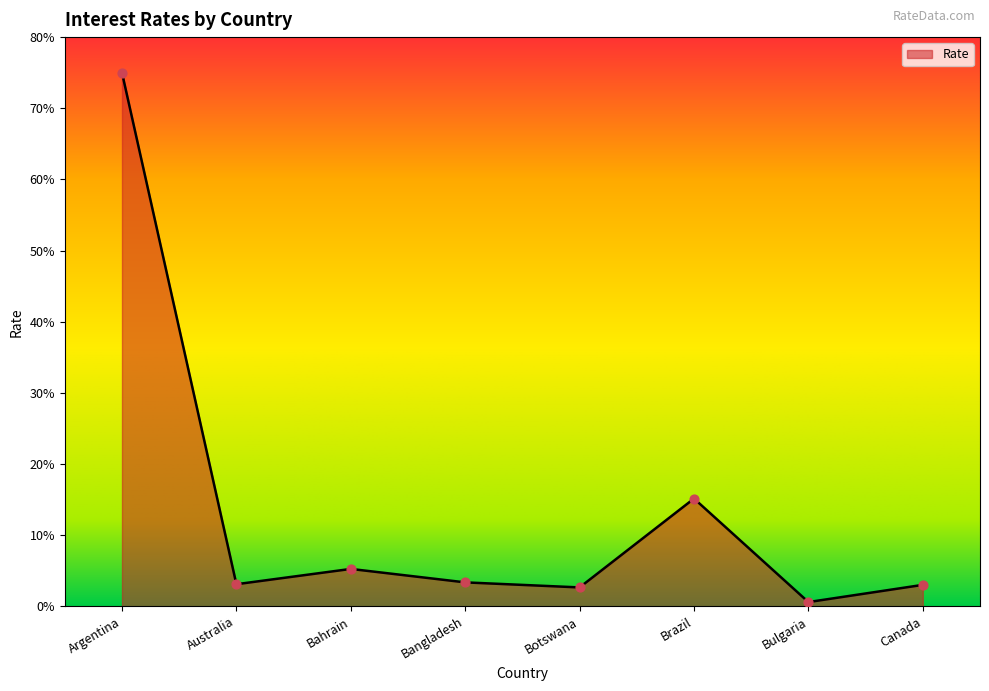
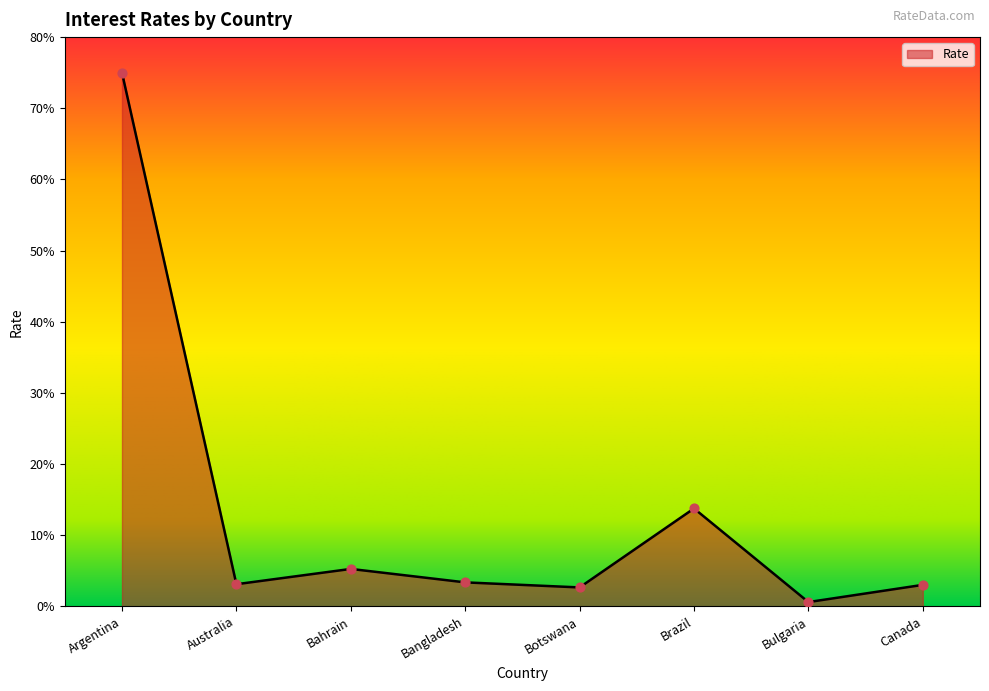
Brazil: 15% -> 14%
